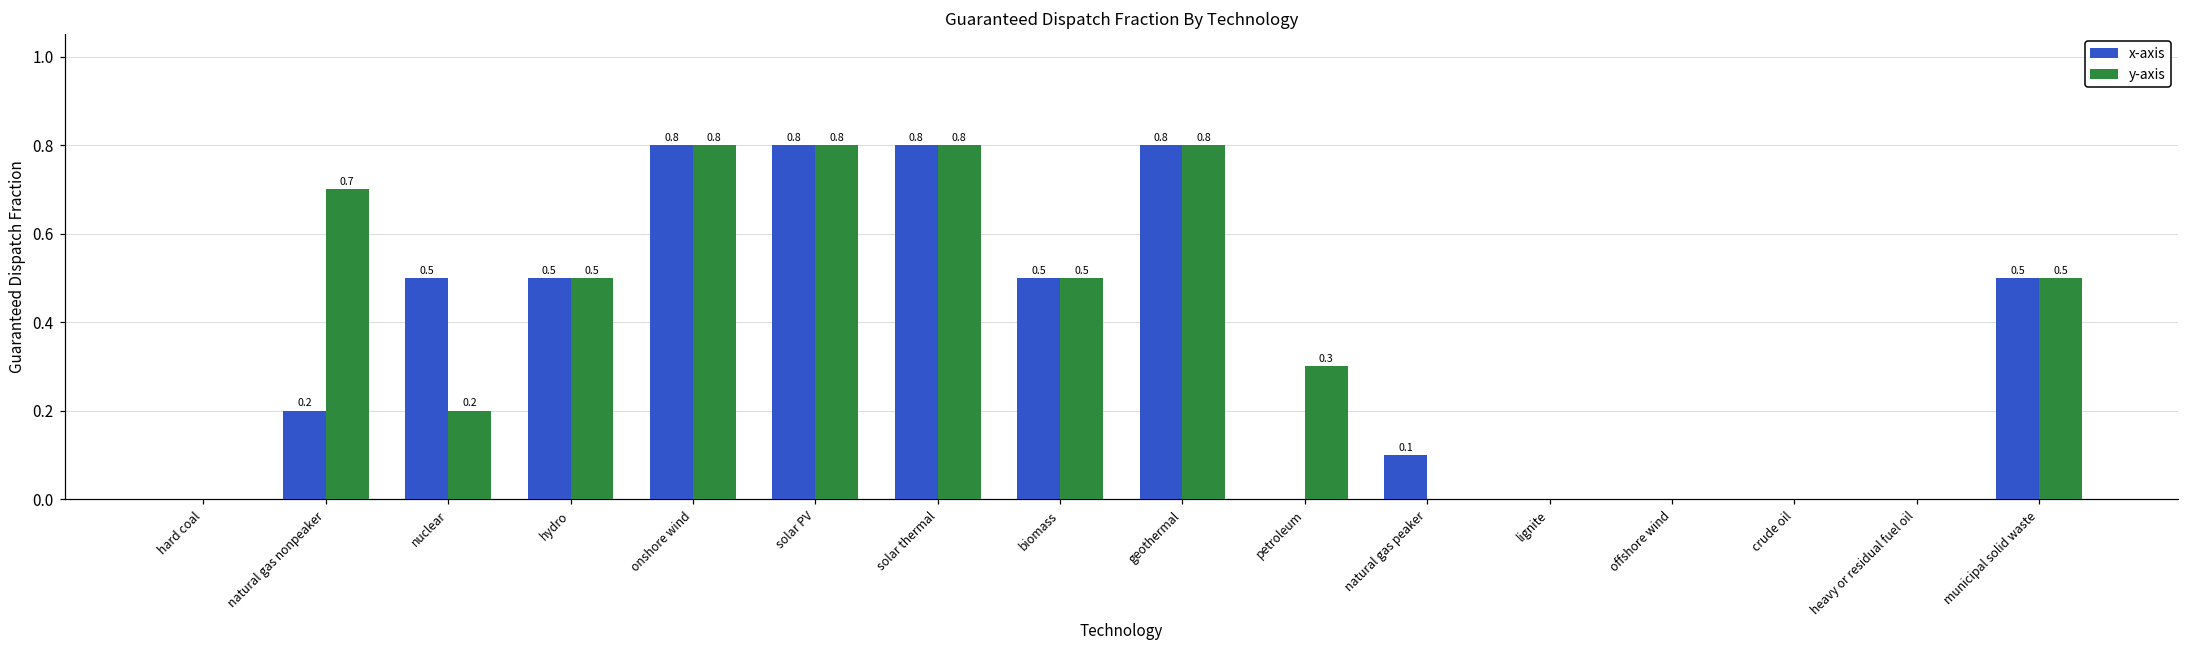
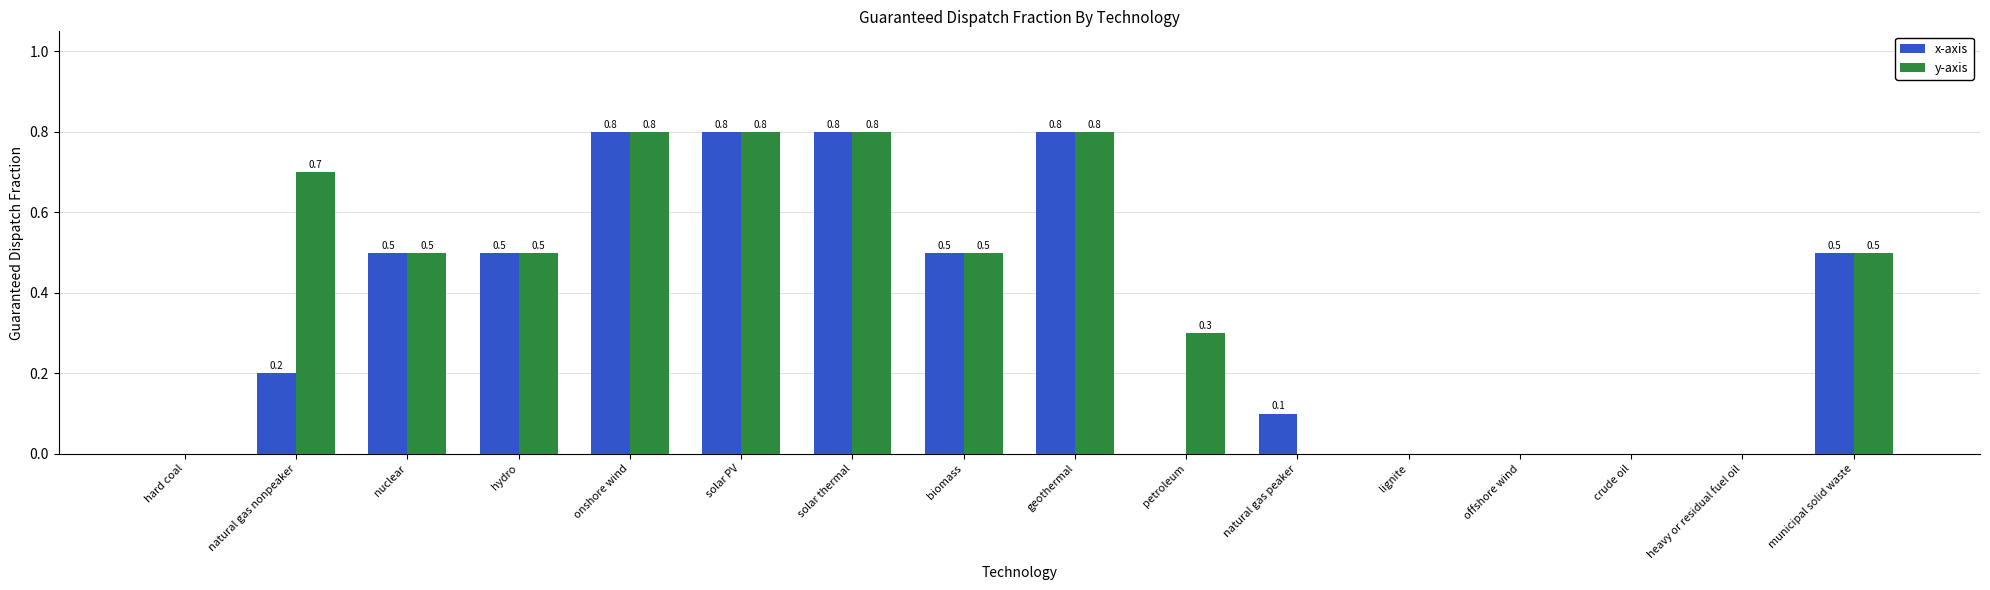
y-axis, nuclear: 0.2 -> 0.5
